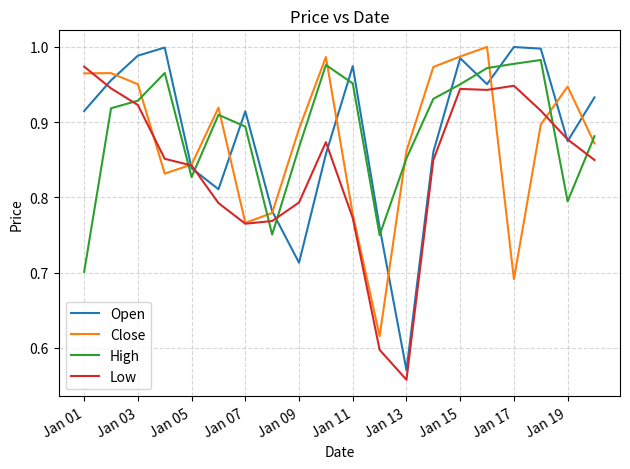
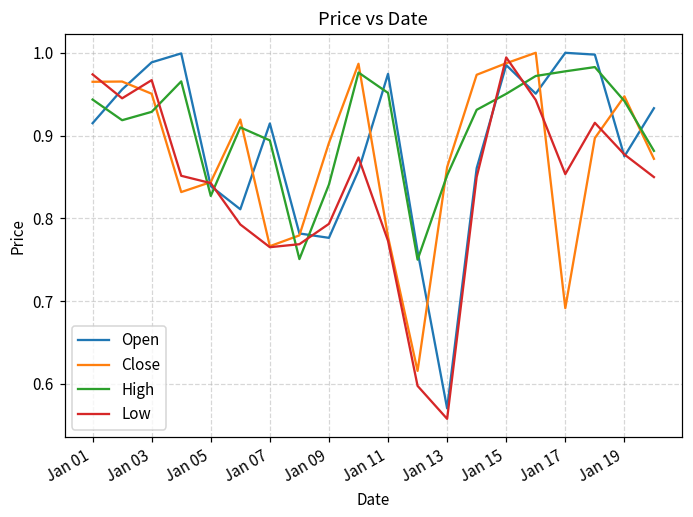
High, Jan 01: 0.70 -> 0.94
Low, Jan 03: 0.92 -> 0.97
Open, Jan 09: 0.71 -> 0.78
High, Jan 09: 0.87 -> 0.84
Low, Jan 15: 0.94 -> 0.99
Low, Jan 17: 0.95 -> 0.85
High, Jan 19: 0.79 -> 0.94
